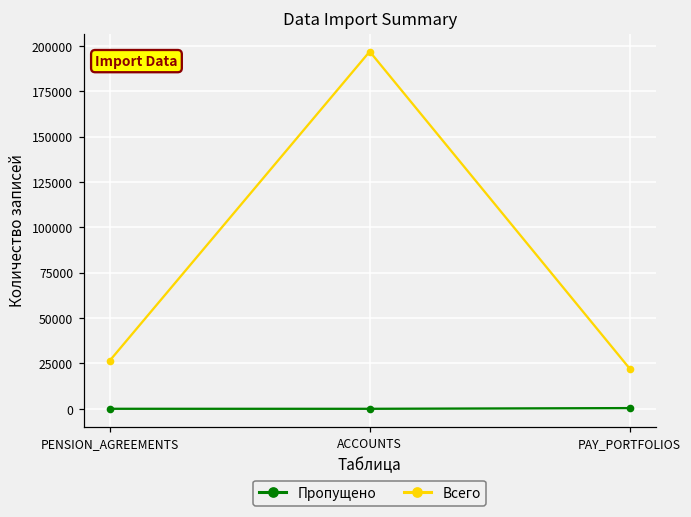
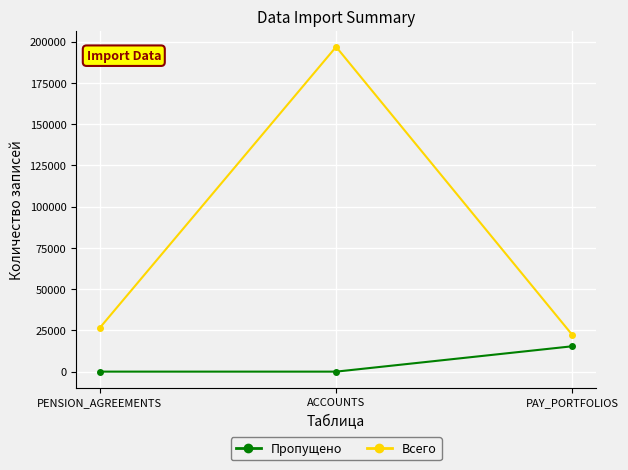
Пропущено, PAY_PORTFOLIOS: 0 -> 15000
